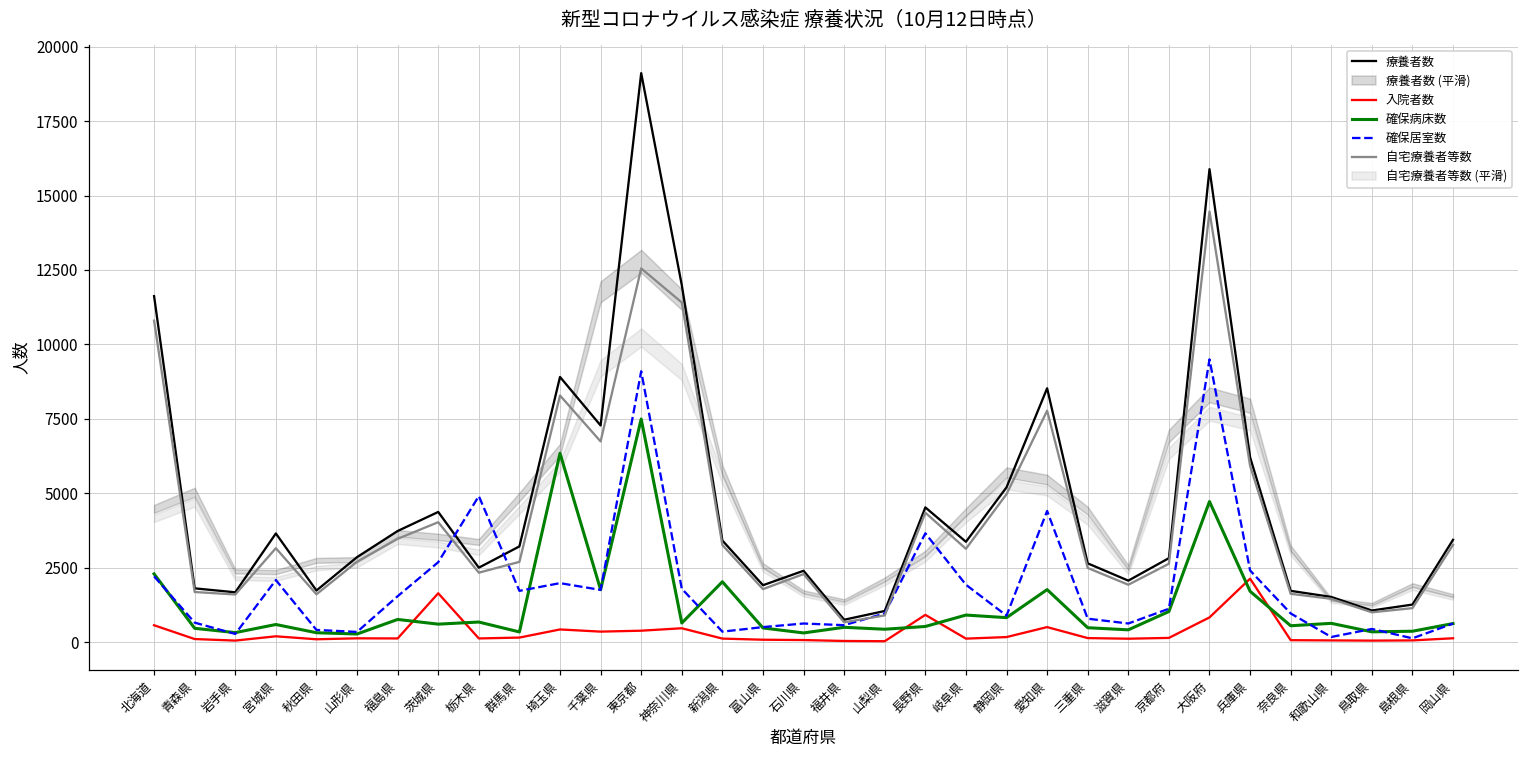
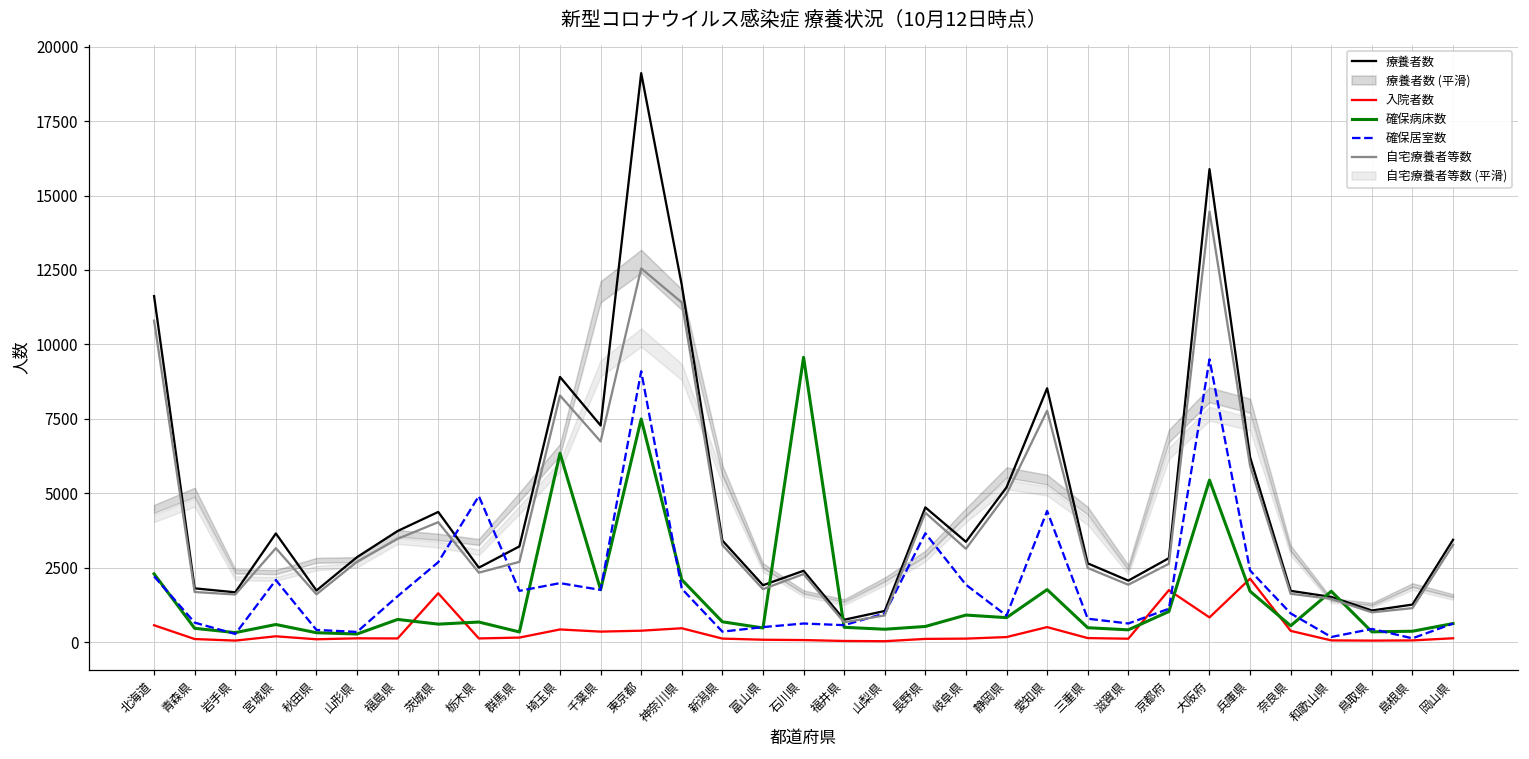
確保病床数, 神奈川県: 600 -> 2100
確保病床数, 新潟県: 2000 -> 700
確保病床数, 石川県: 300 -> 9600
入院者数, 長野県: 900 -> 100
入院者数, 京都府: 100 -> 1800
確保病床数, 大阪府: 4700 -> 5400
入院者数, 奈良県: 100 -> 400
確保病床数, 和歌山県: 600 -> 1700
